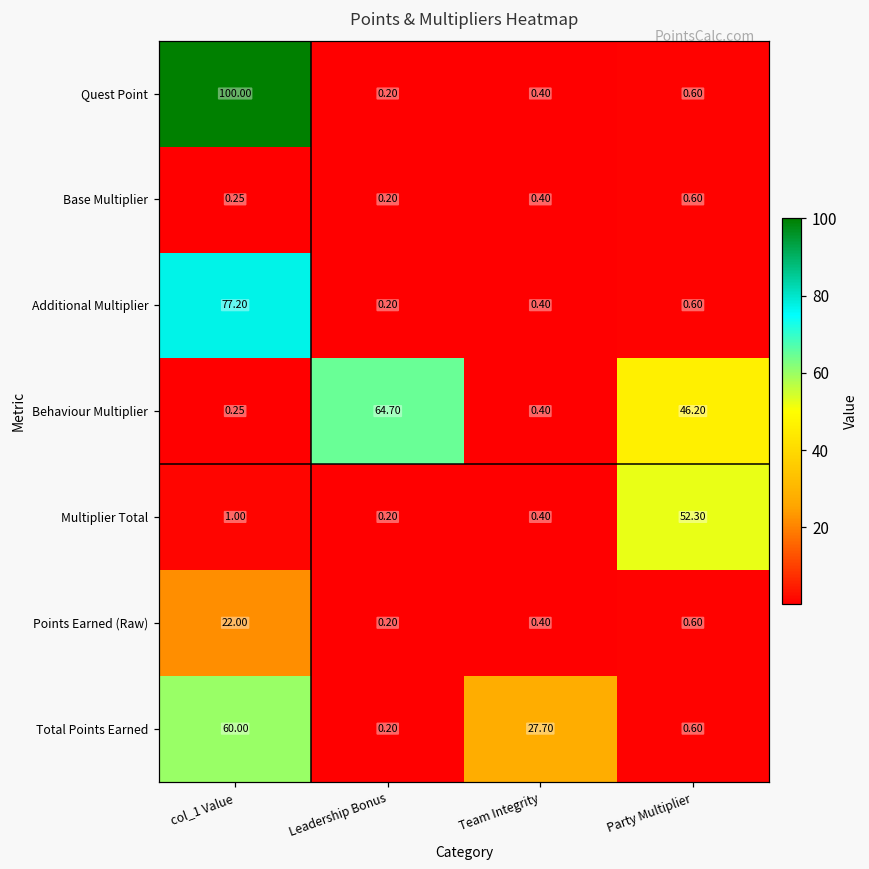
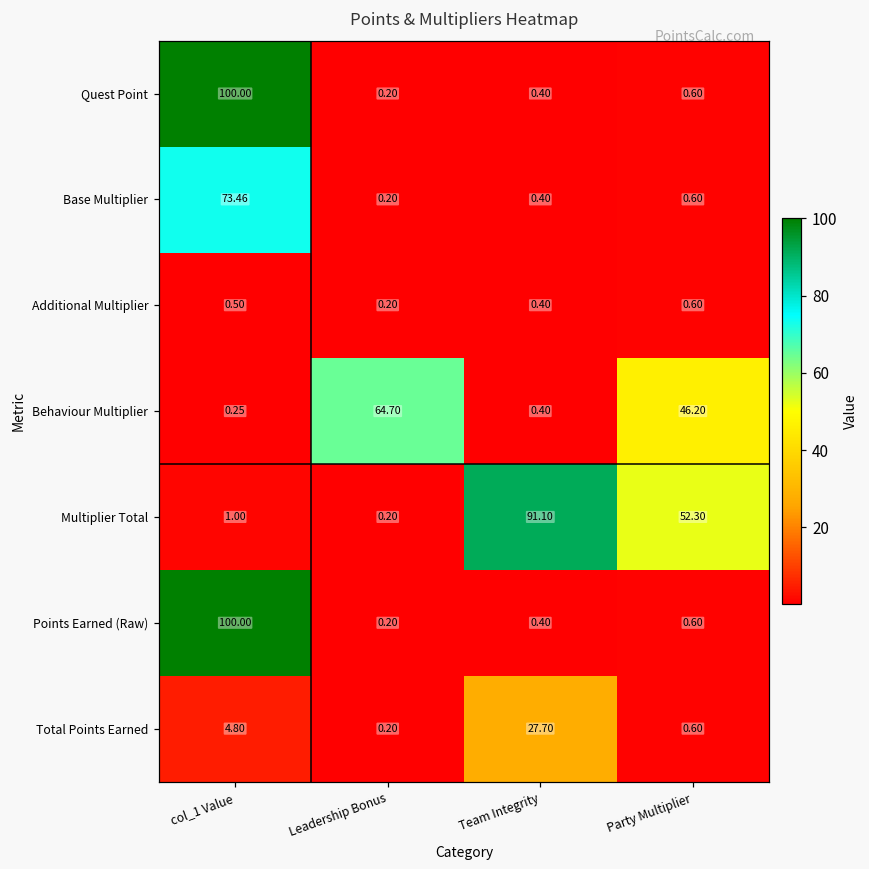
Base Multiplier, col_1 Value: 0.25 -> 73.46
Additional Multiplier, col_1 Value: 77.20 -> 0.50
Multiplier Total, Team Integrity: 0.40 -> 91.10
Points Earned (Raw), col_1 Value: 22.00 -> 100.00
Total Points Earned, col_1 Value: 60.00 -> 4.80
